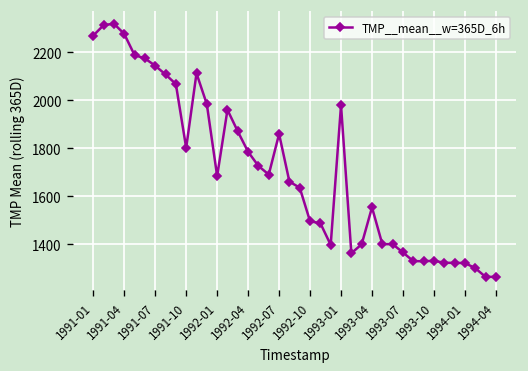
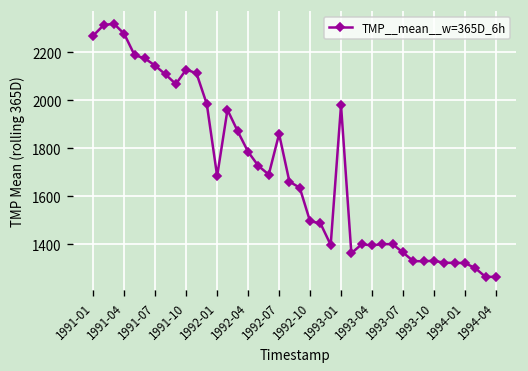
1991-10: 1800 -> 2130
1993-04: 1550 -> 1400
